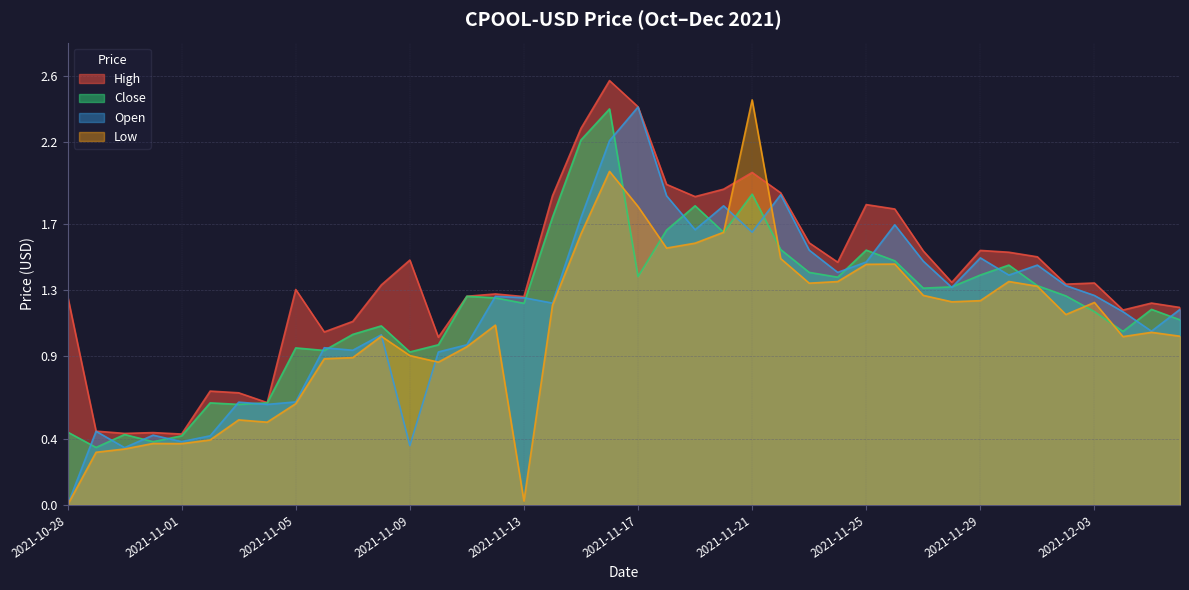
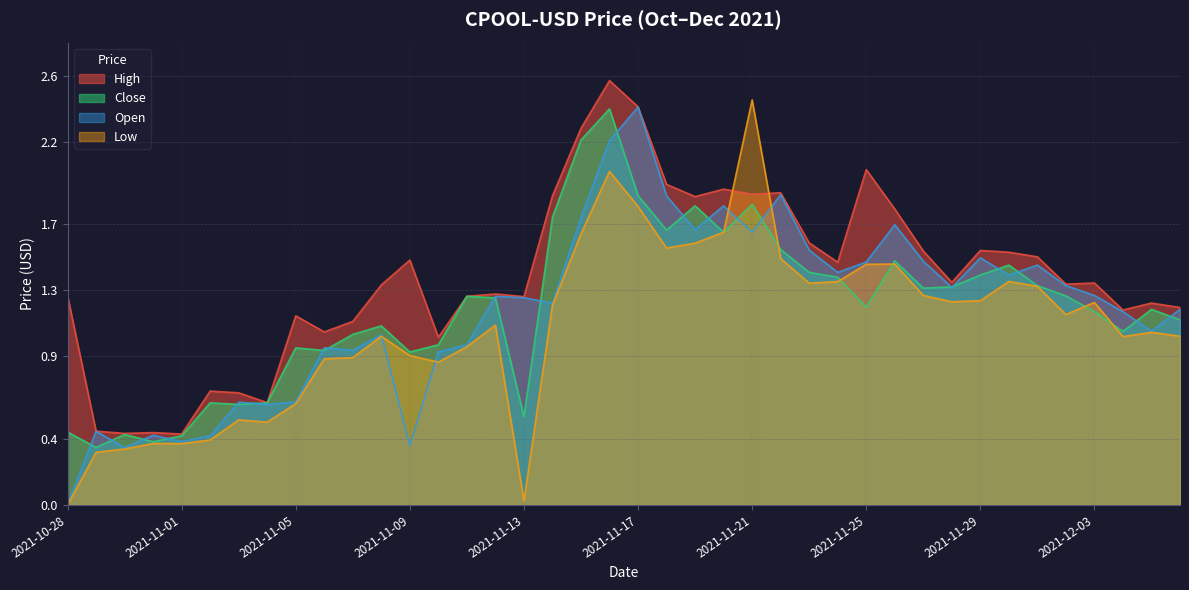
High, 2021-11-05: 1.30 -> 1.15
Close, 2021-11-13: 1.22 -> 0.53
Close, 2021-11-17: 1.38 -> 1.87
High, 2021-11-21: 2.01 -> 1.88
Close, 2021-11-21: 1.88 -> 1.82
High, 2021-11-25: 1.82 -> 2.03
Close, 2021-11-25: 1.54 -> 1.20
